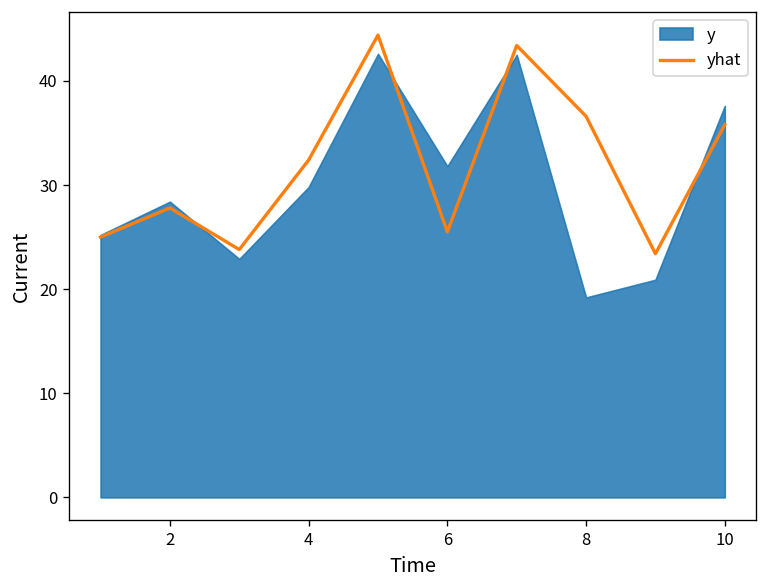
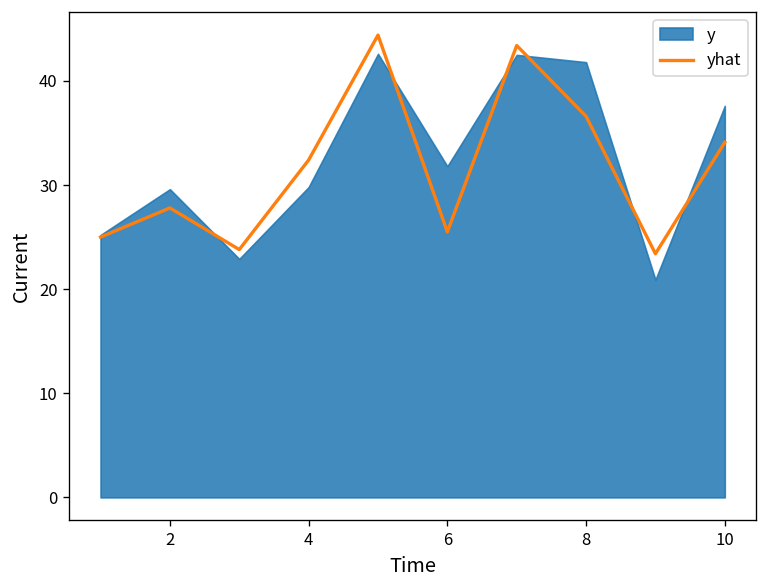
y, 2: 28 -> 30
y, 8: 19 -> 42
yhat, 10: 36 -> 34
